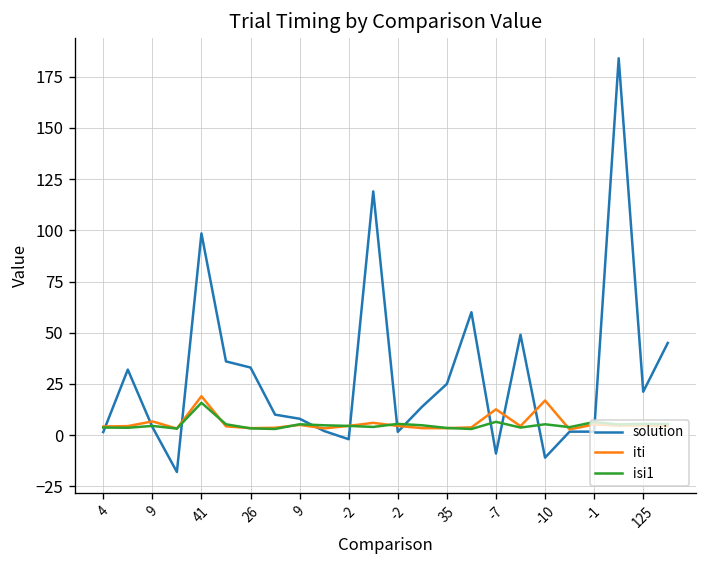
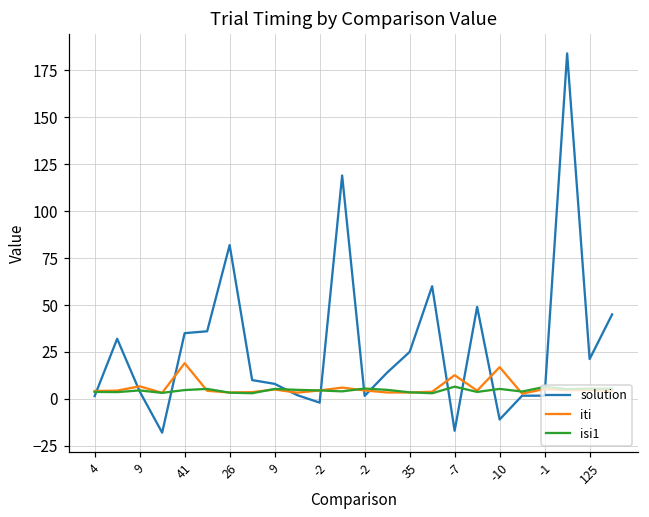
solution, 41: 99 -> 35
isi1, 41: 16 -> 5
solution, 26: 33 -> 82
solution, -7: -9 -> -17
